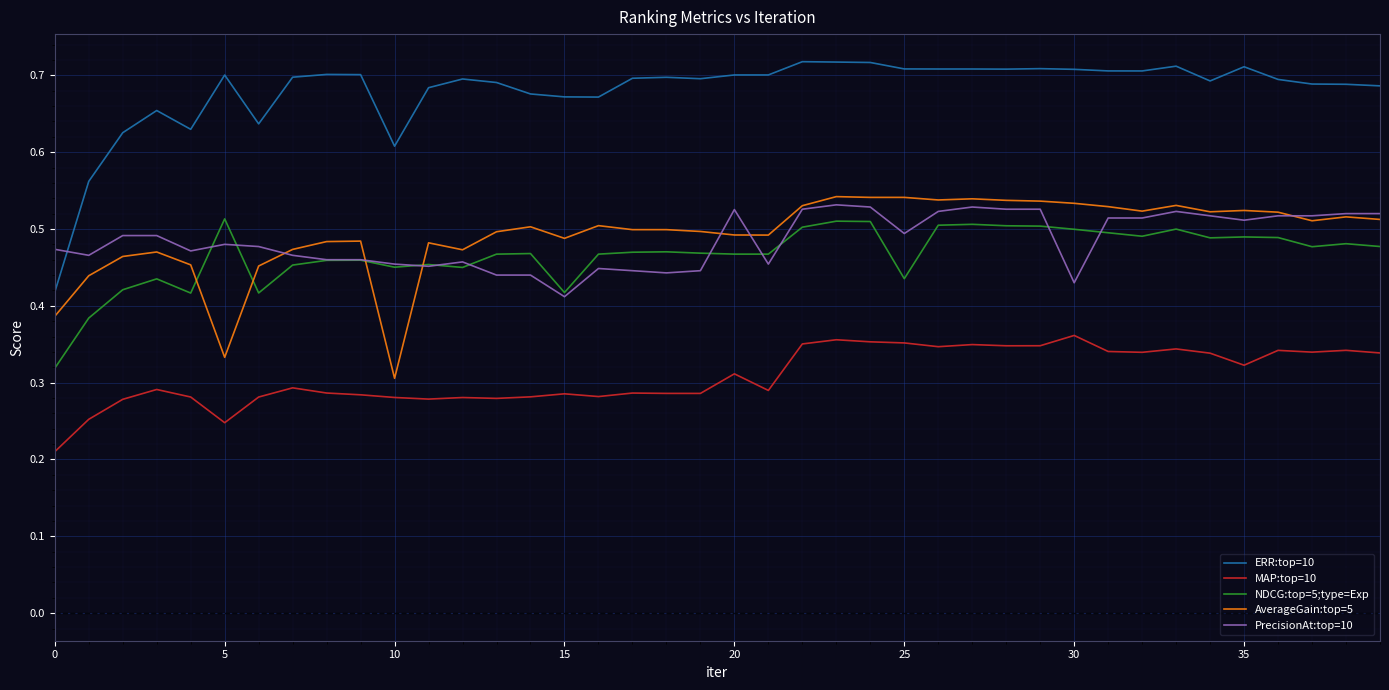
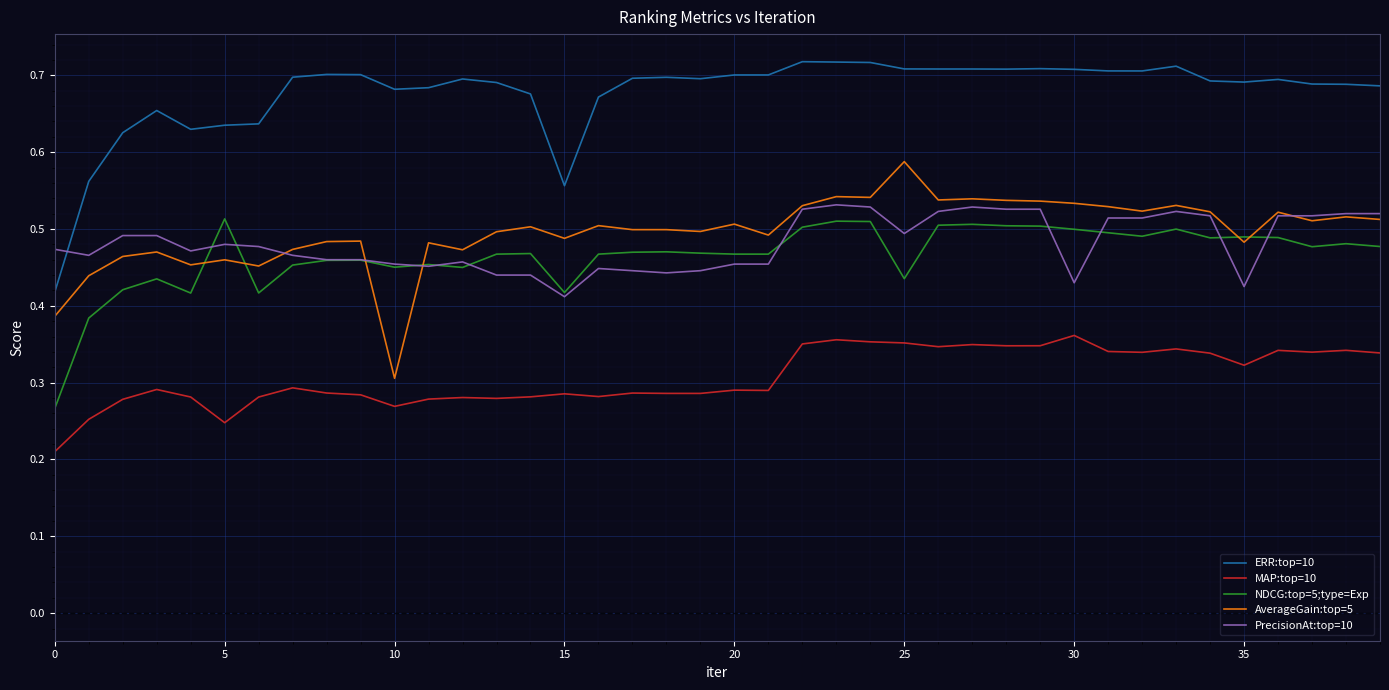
NDCG:top=5;type=Exp, 0: 0.32 -> 0.27
ERR:top=10, 5: 0.70 -> 0.64
AverageGain:top=5, 5: 0.33 -> 0.46
ERR:top=10, 10: 0.61 -> 0.68
MAP:top=10, 10: 0.28 -> 0.27
ERR:top=10, 15: 0.67 -> 0.56
MAP:top=10, 20: 0.31 -> 0.29
AverageGain:top=5, 20: 0.49 -> 0.51
PrecisionAt:top=10, 20: 0.53 -> 0.45
AverageGain:top=5, 25: 0.54 -> 0.59
ERR:top=10, 35: 0.71 -> 0.69
AverageGain:top=5, 35: 0.52 -> 0.48
PrecisionAt:top=10, 35: 0.51 -> 0.43
